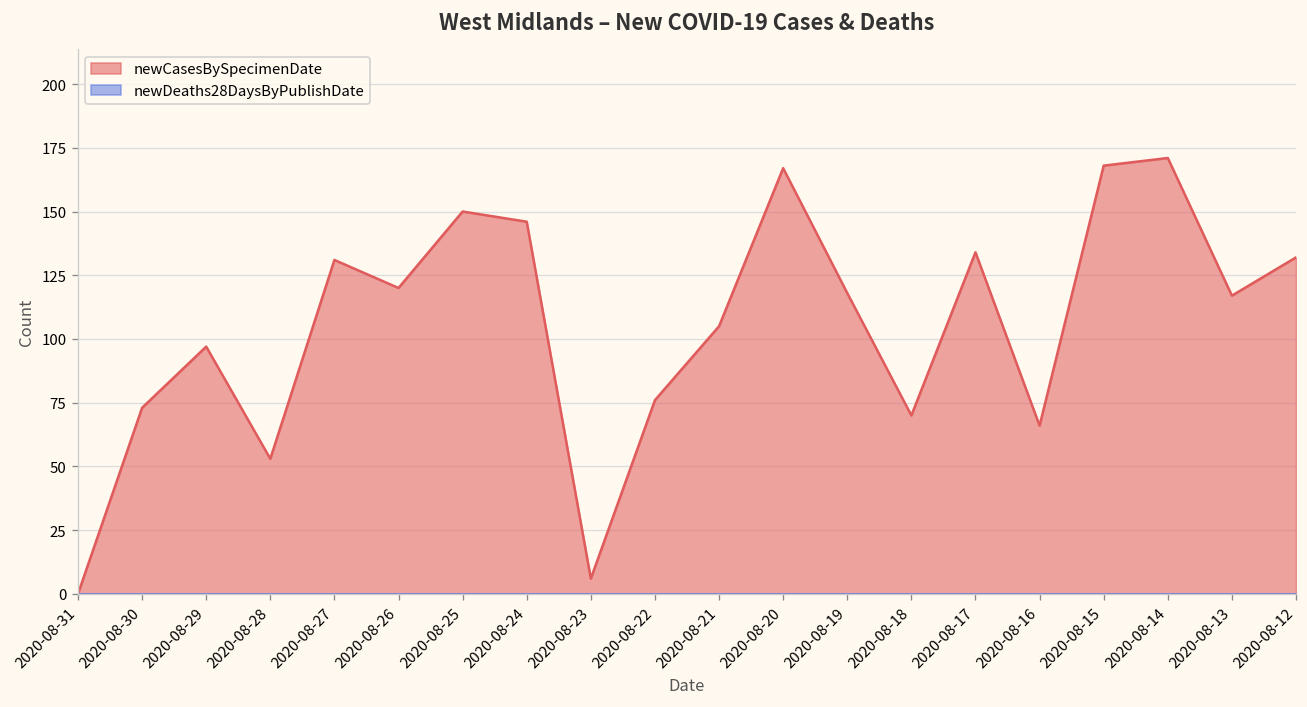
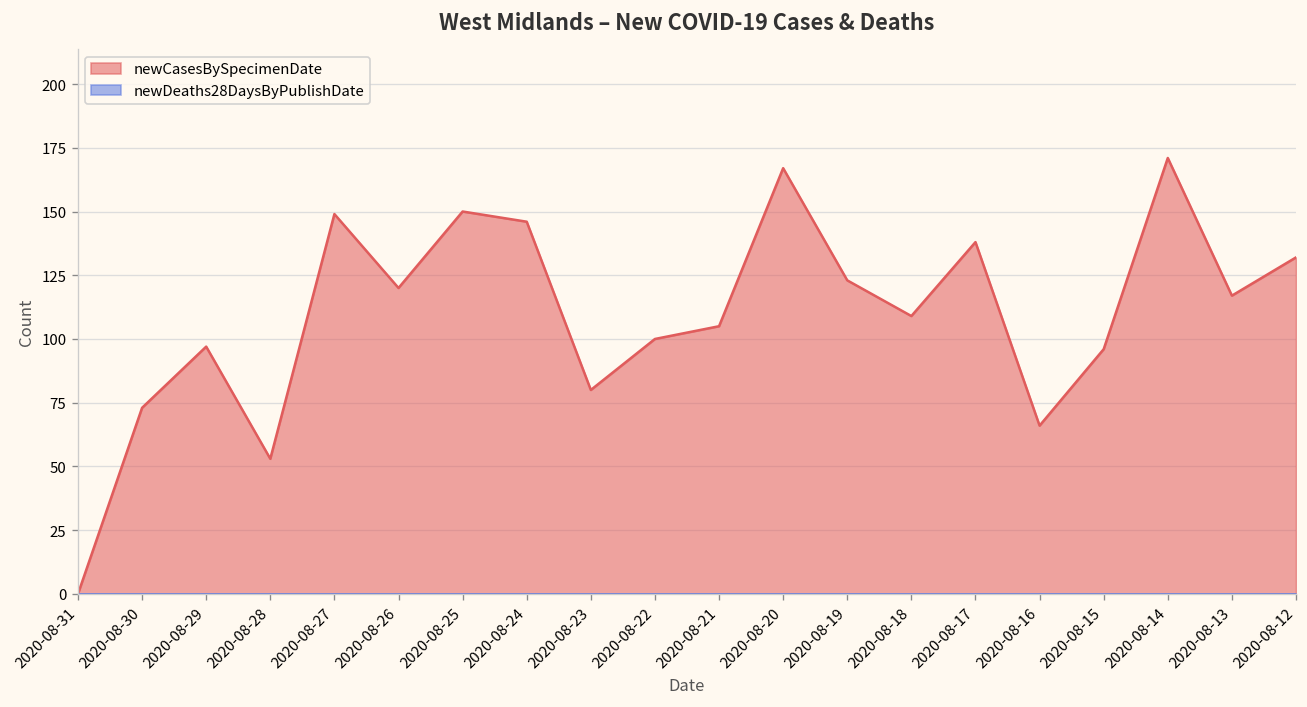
newCasesBySpecimenDate, 2020-08-27: 131 -> 149
newCasesBySpecimenDate, 2020-08-23: 6 -> 80
newCasesBySpecimenDate, 2020-08-22: 76 -> 100
newCasesBySpecimenDate, 2020-08-19: 118 -> 123
newCasesBySpecimenDate, 2020-08-18: 70 -> 109
newCasesBySpecimenDate, 2020-08-17: 134 -> 138
newCasesBySpecimenDate, 2020-08-15: 168 -> 96
